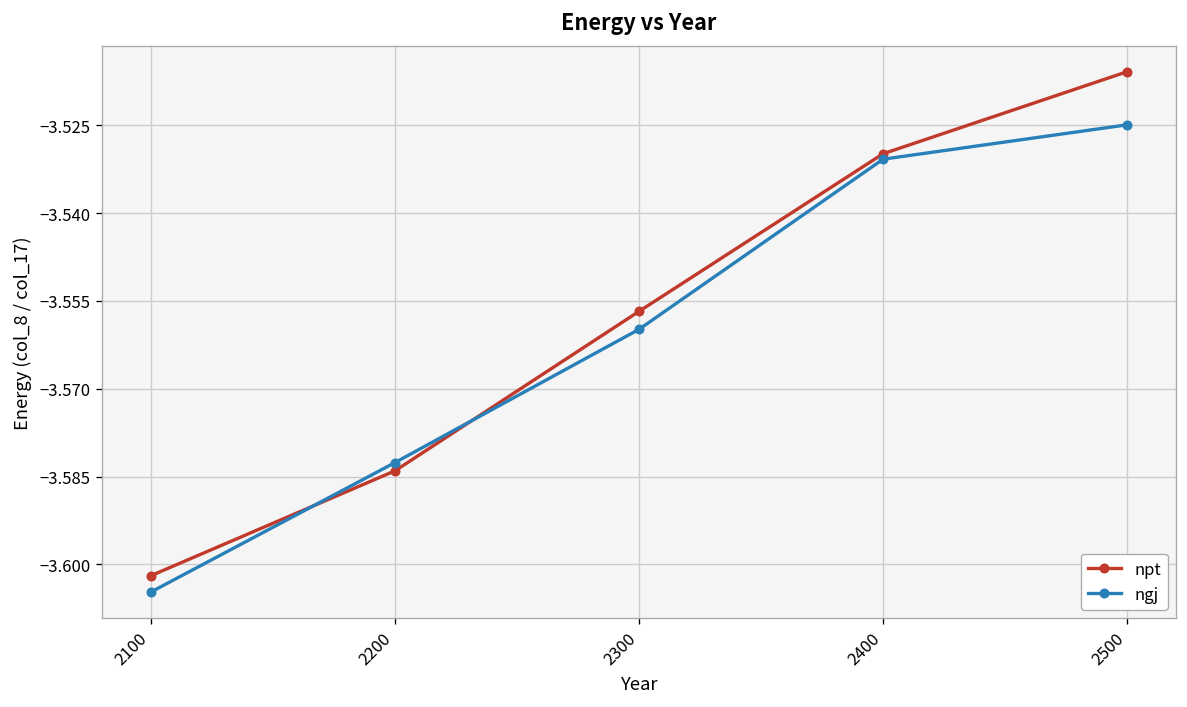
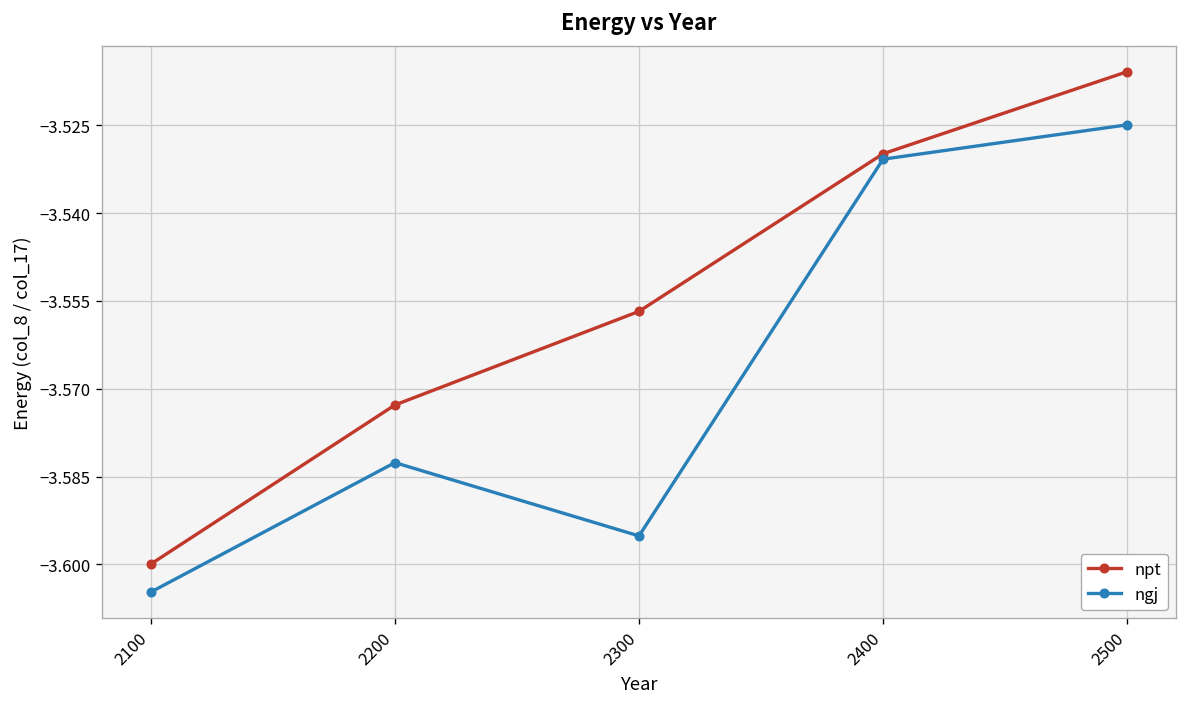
npt, 2100: -3.602 -> -3.600
npt, 2200: -3.584 -> -3.573
ngj, 2300: -3.560 -> -3.595
